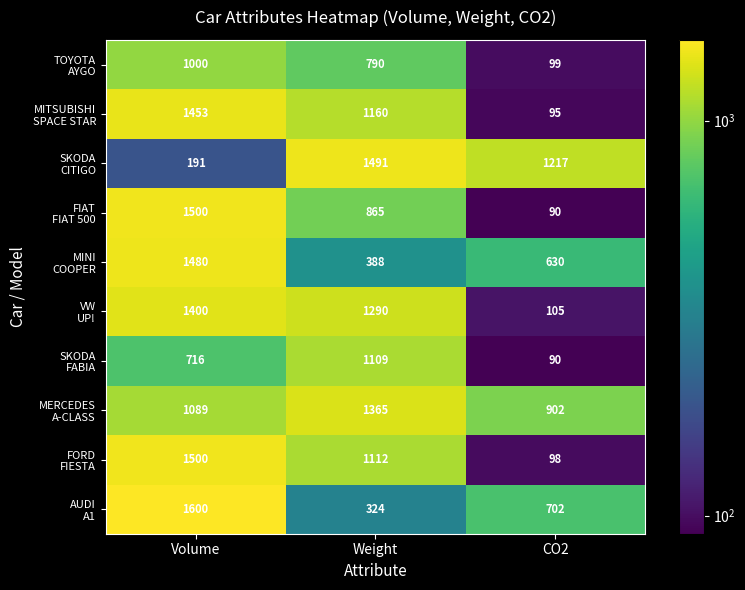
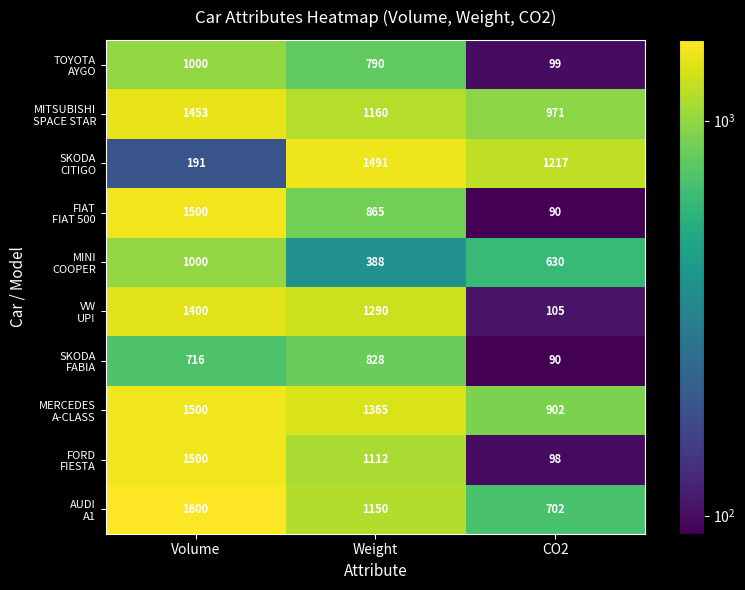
MITSUBISHI SPACE STAR, CO2: 95 -> 971
MINI COOPER, Volume: 1480 -> 1000
SKODA FABIA, Weight: 1109 -> 828
MERCEDES A-CLASS, Volume: 1089 -> 1500
AUDI A1, Weight: 324 -> 1150
